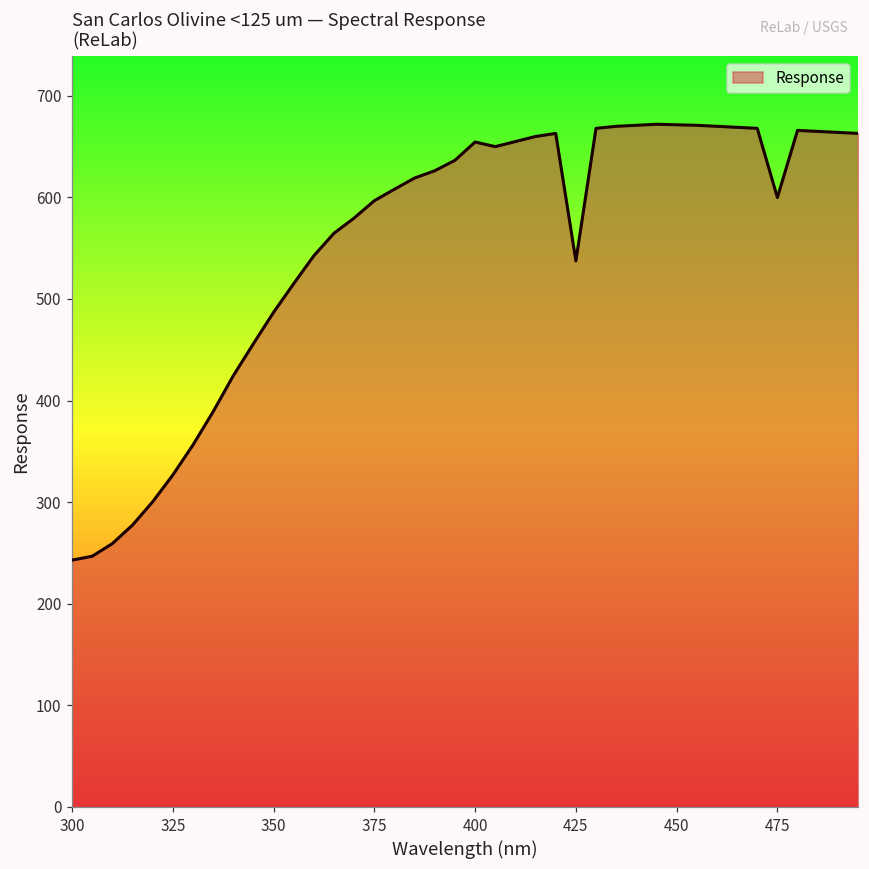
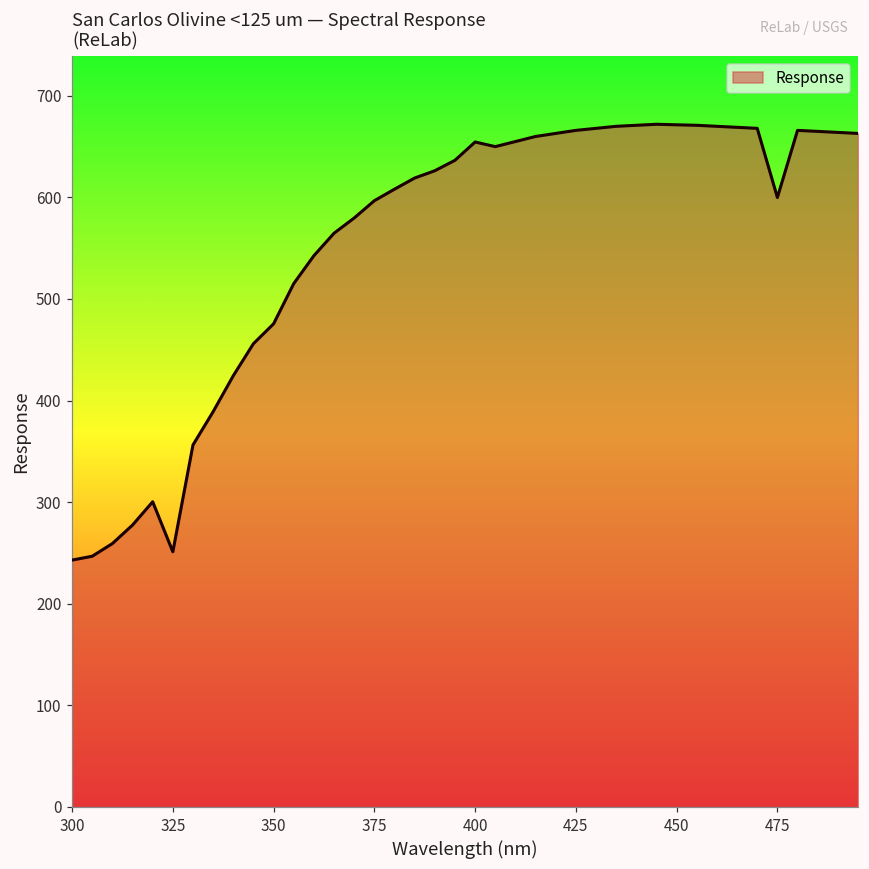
325: 330 -> 250
350: 490 -> 480
425: 540 -> 670
